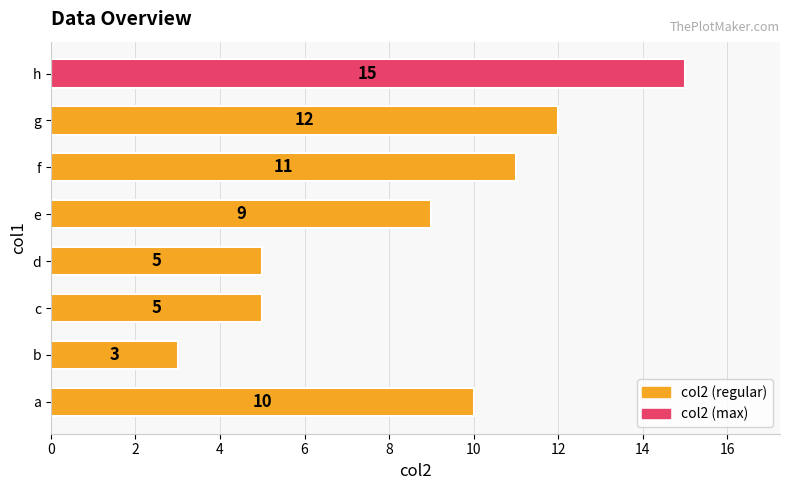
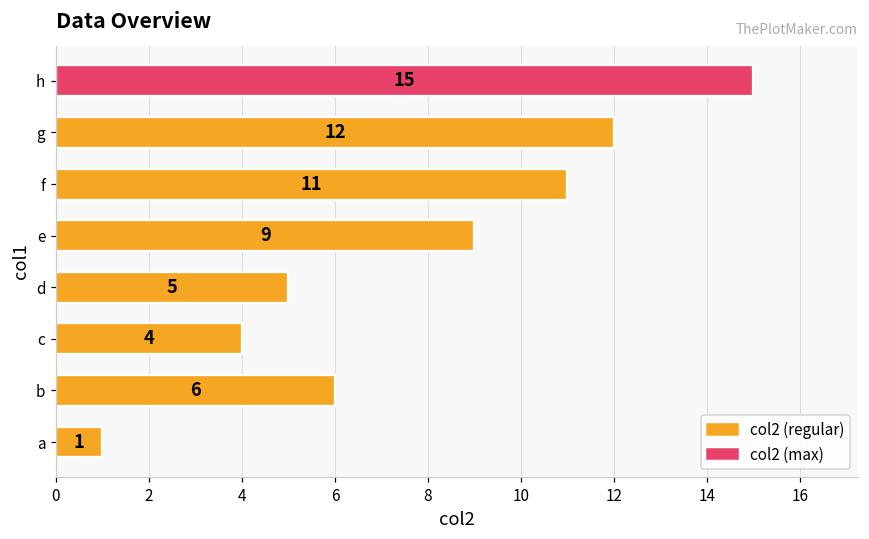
c: 5 -> 4
b: 3 -> 6
a: 10 -> 1
